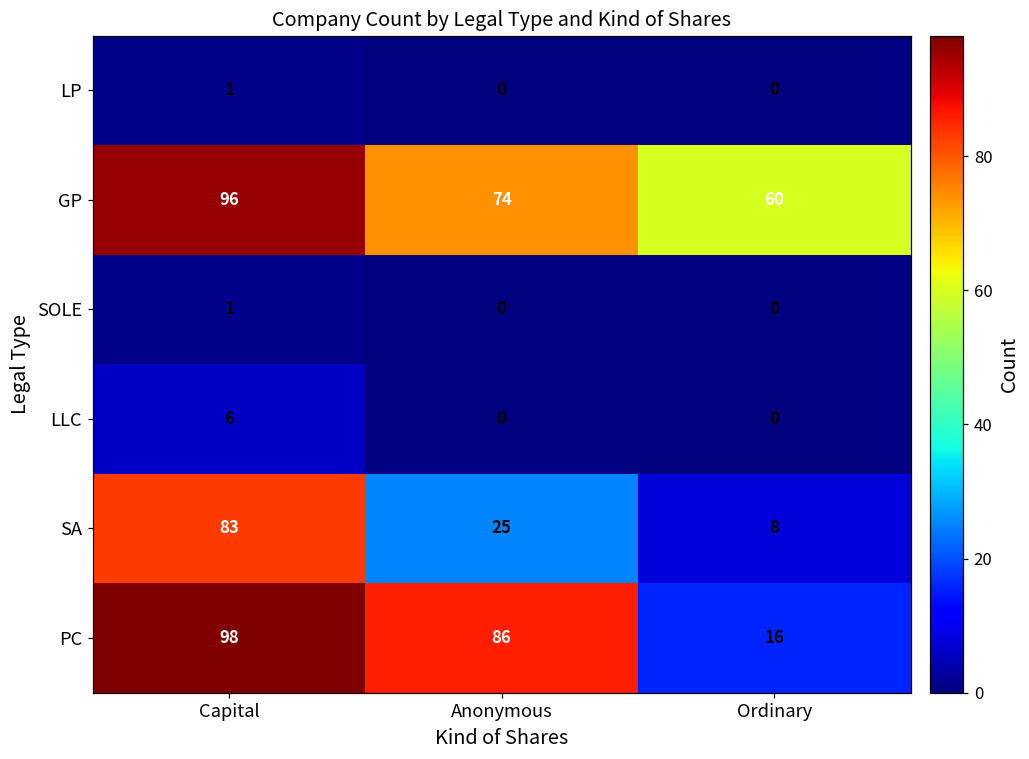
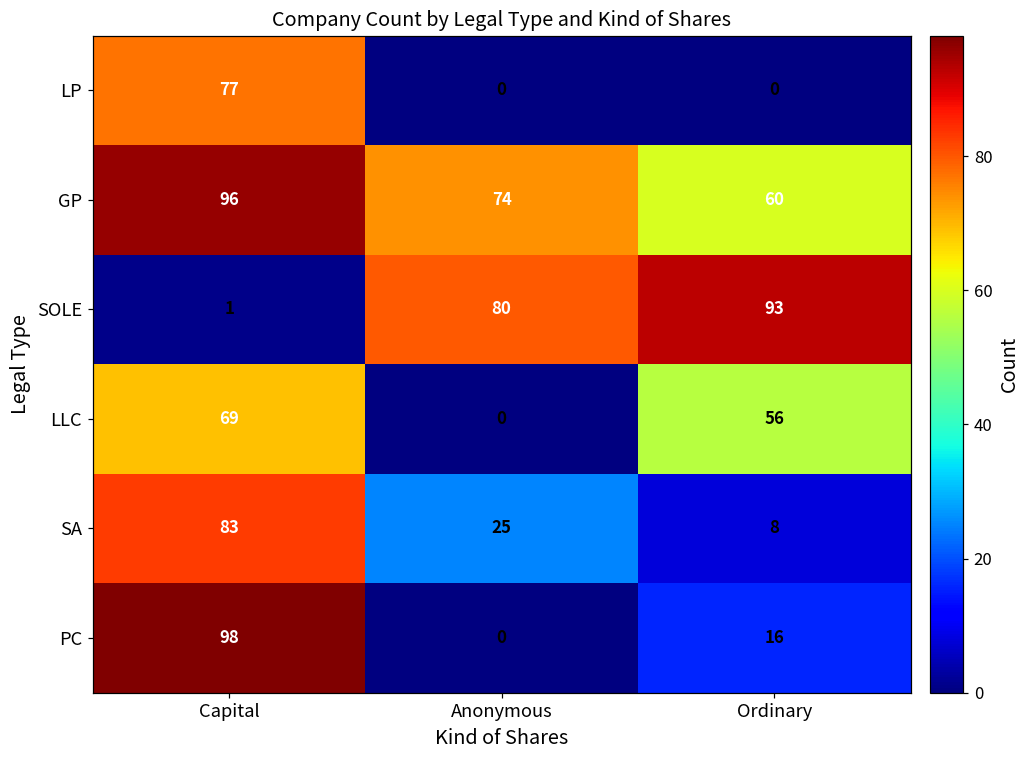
LP, Capital: 1 -> 77
SOLE, Anonymous: 0 -> 80
SOLE, Ordinary: 0 -> 93
LLC, Capital: 6 -> 69
LLC, Ordinary: 0 -> 56
PC, Anonymous: 86 -> 0
